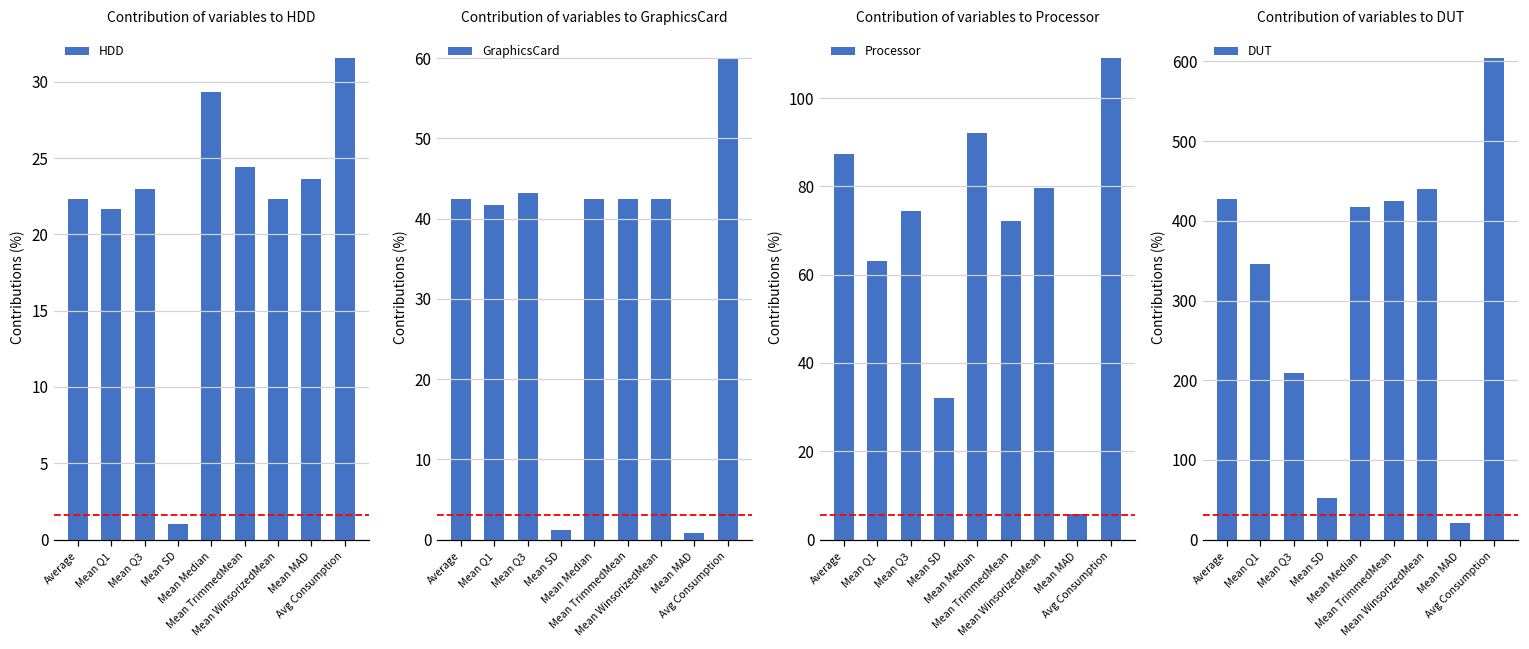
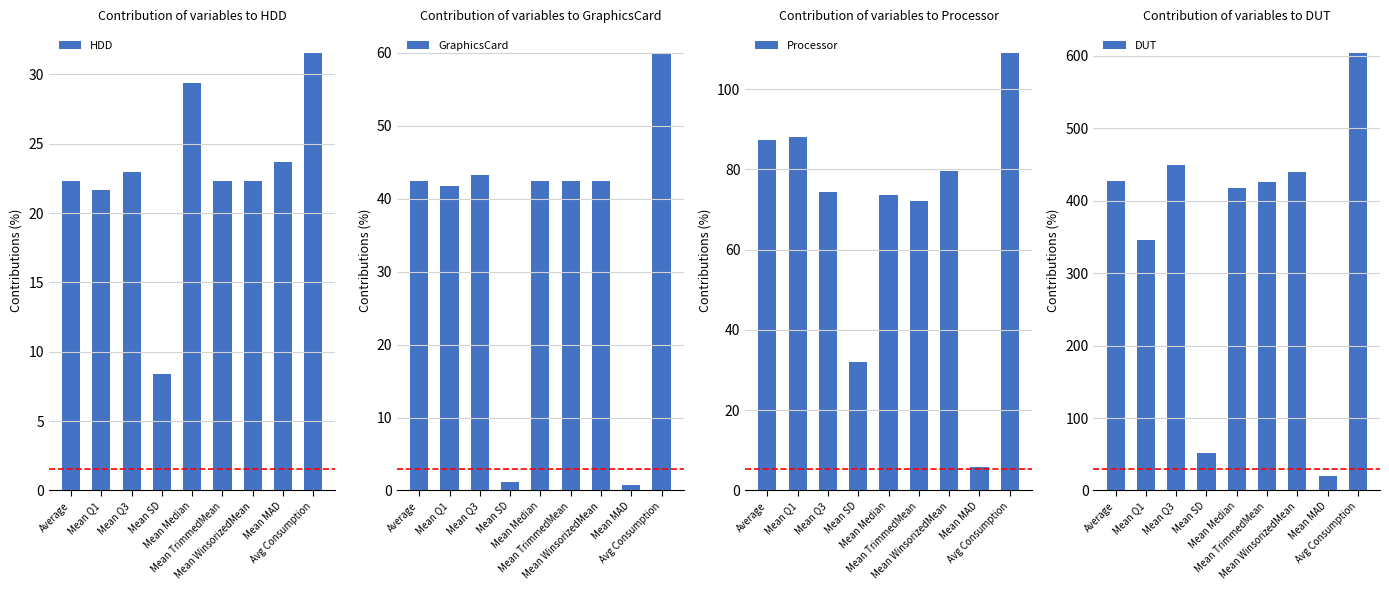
Contribution of variables to HDD, Mean SD: 1.0 -> 8.4
Contribution of variables to HDD, Mean TrimmedMean: 24.4 -> 22.3
Contribution of variables to Processor, Mean Q1: 63 -> 88
Contribution of variables to Processor, Mean Median: 92 -> 74
Contribution of variables to DUT, Mean Q3: 210 -> 450
